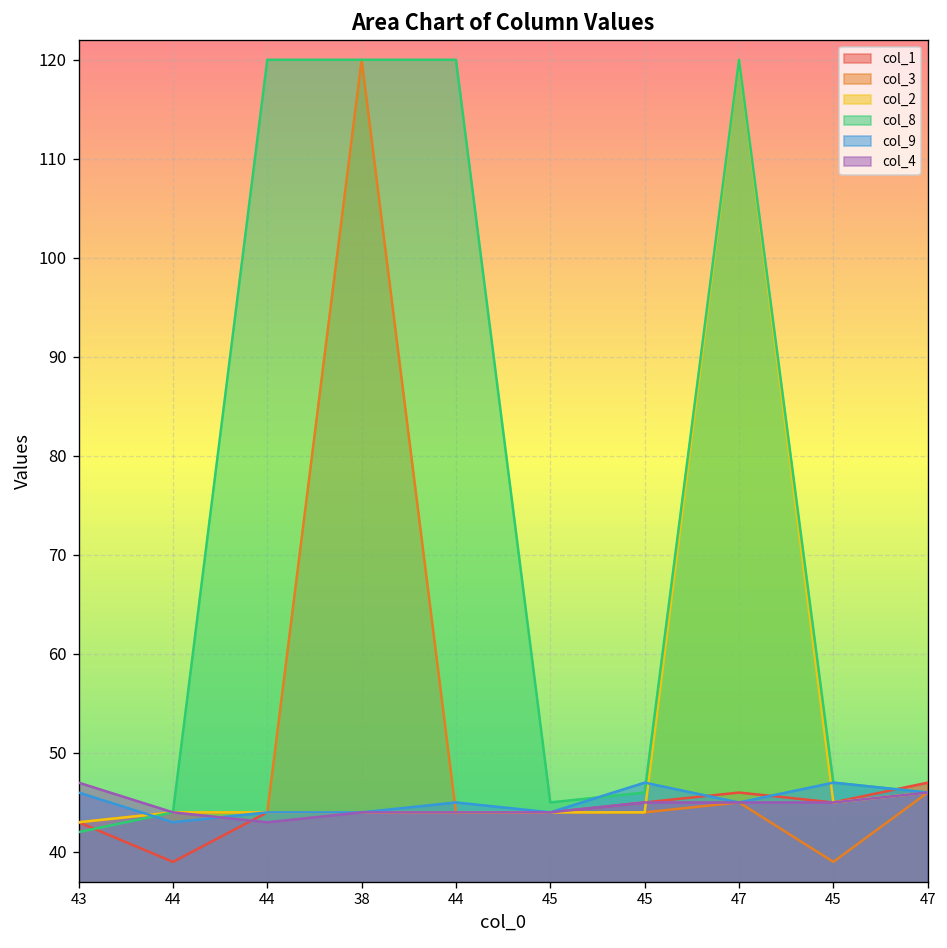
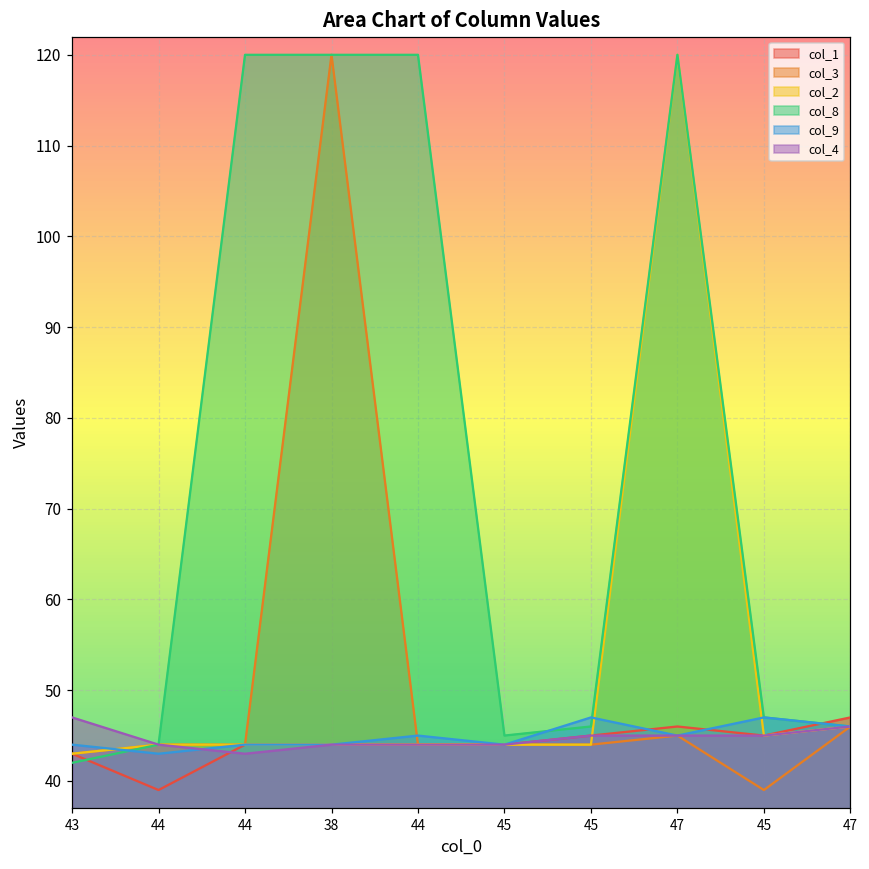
col_9, 43: 46 -> 44
